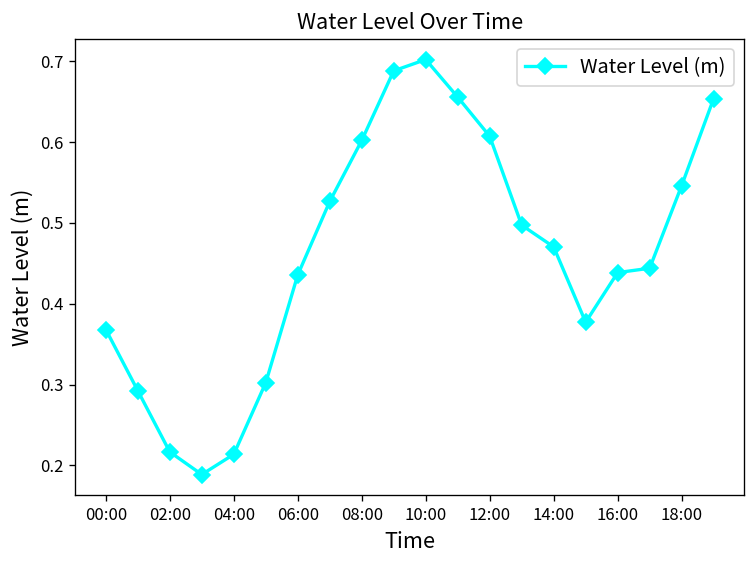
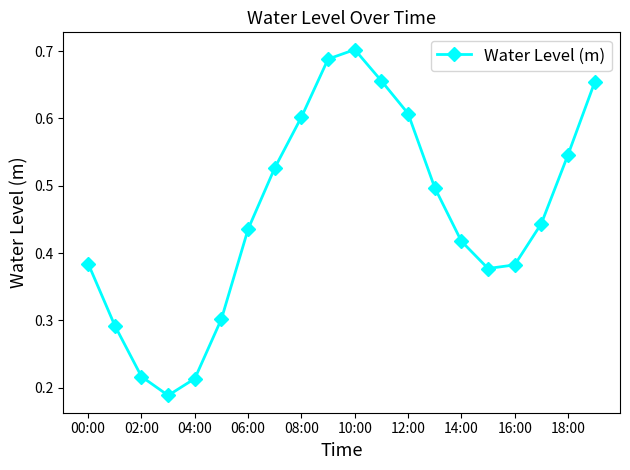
00:00: 0.37 -> 0.38
14:00: 0.47 -> 0.42
16:00: 0.44 -> 0.38
